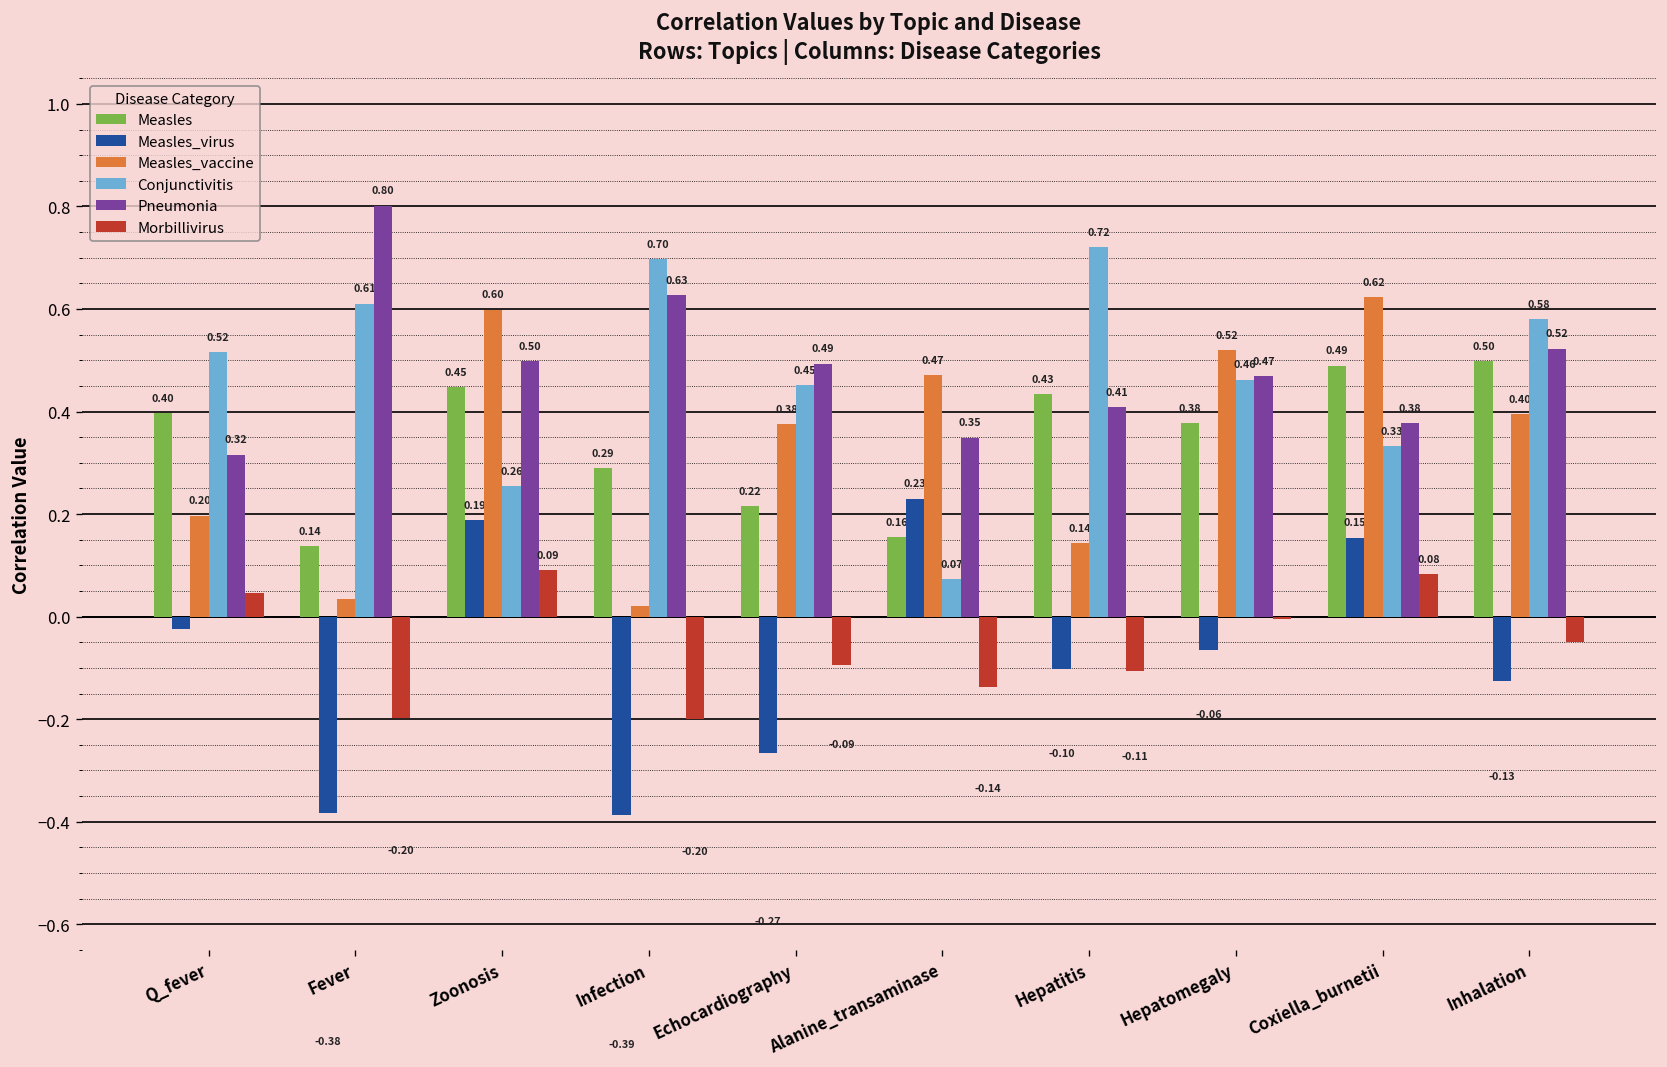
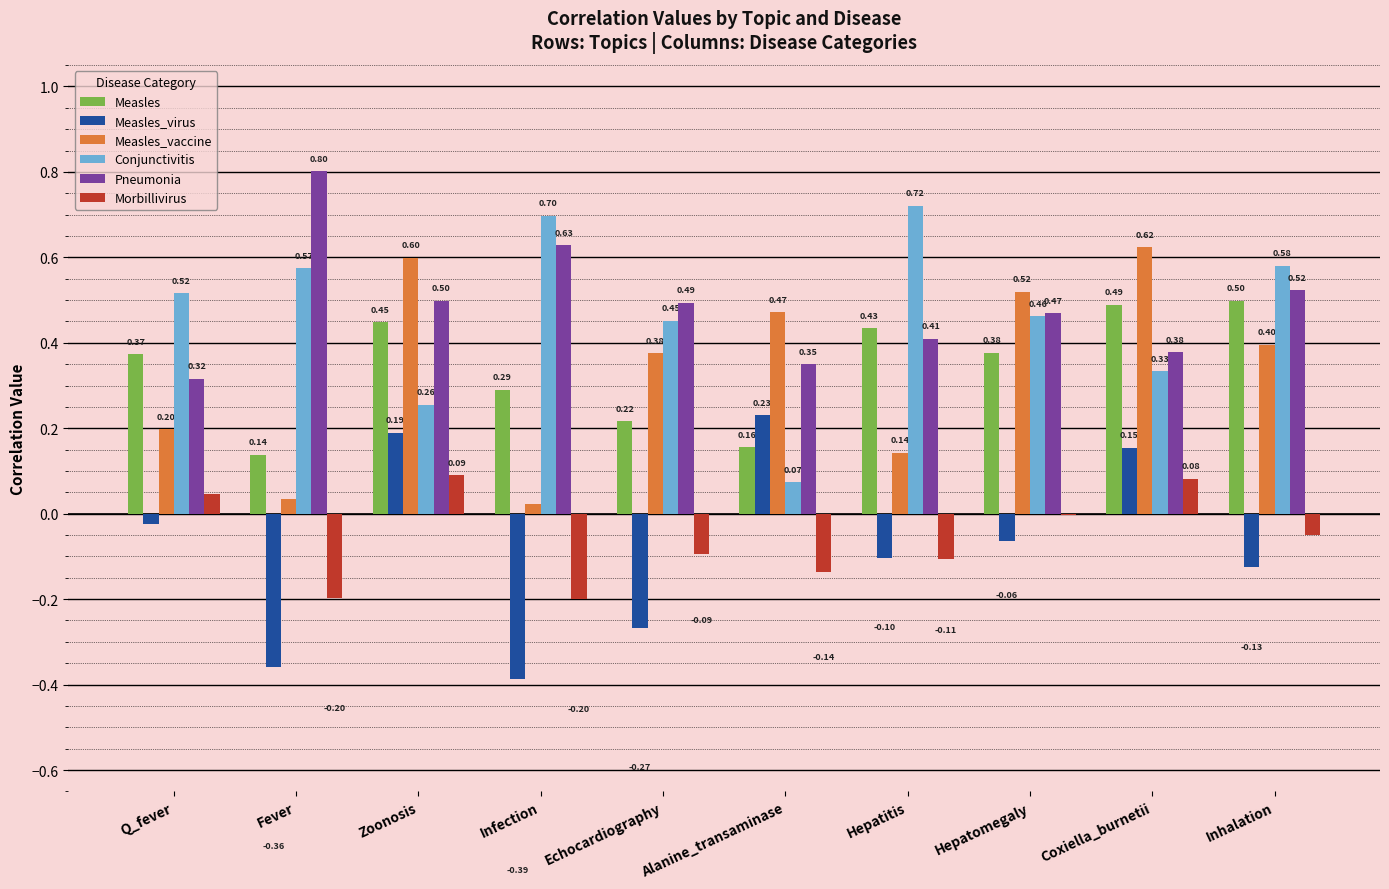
Measles, Q_fever: 0.40 -> 0.37
Measles_virus, Fever: -0.38 -> -0.36
Conjunctivitis, Fever: 0.61 -> 0.57
